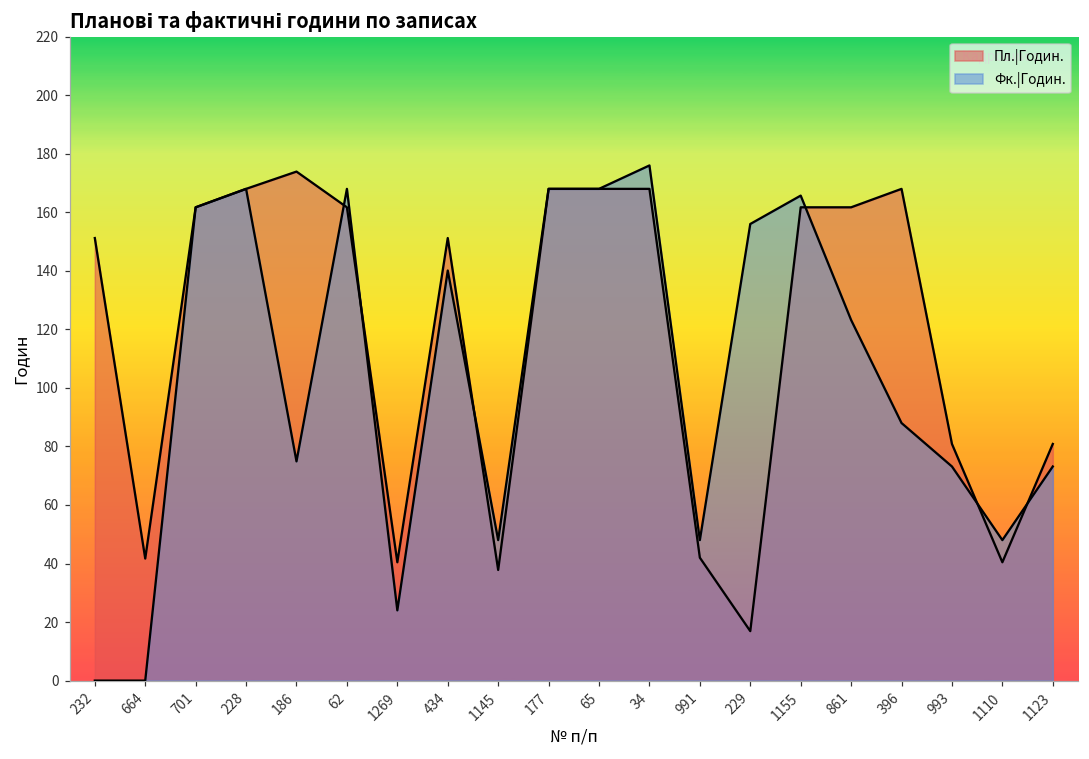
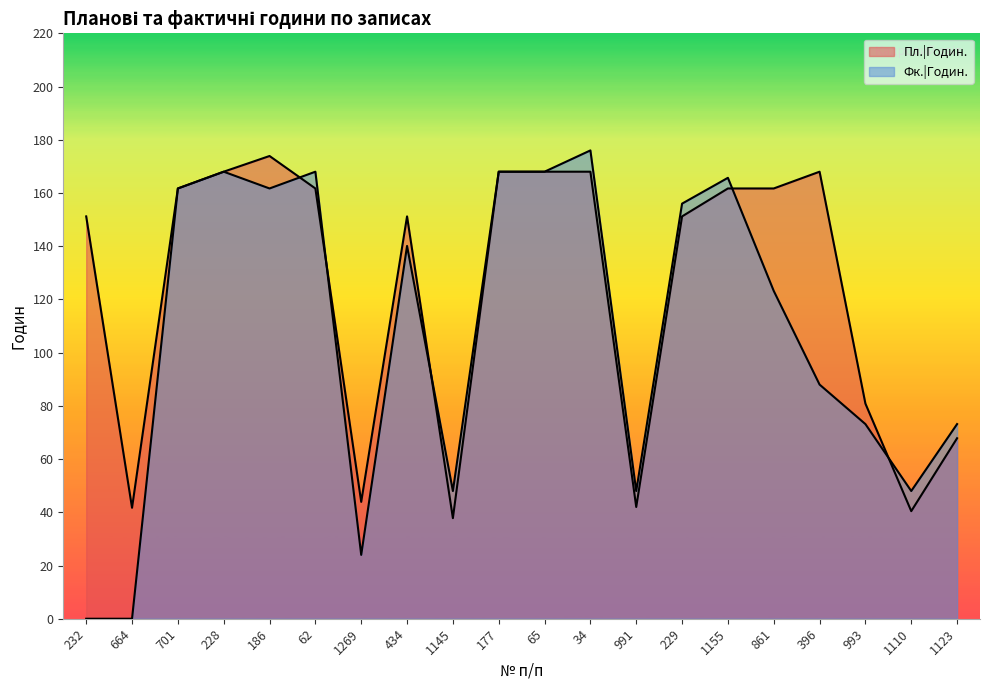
Фк.|Годин., 186: 75 -> 162
Пл.|Годин., 1269: 40 -> 44
Пл.|Годин., 229: 17 -> 151
Пл.|Годин., 1123: 81 -> 68
